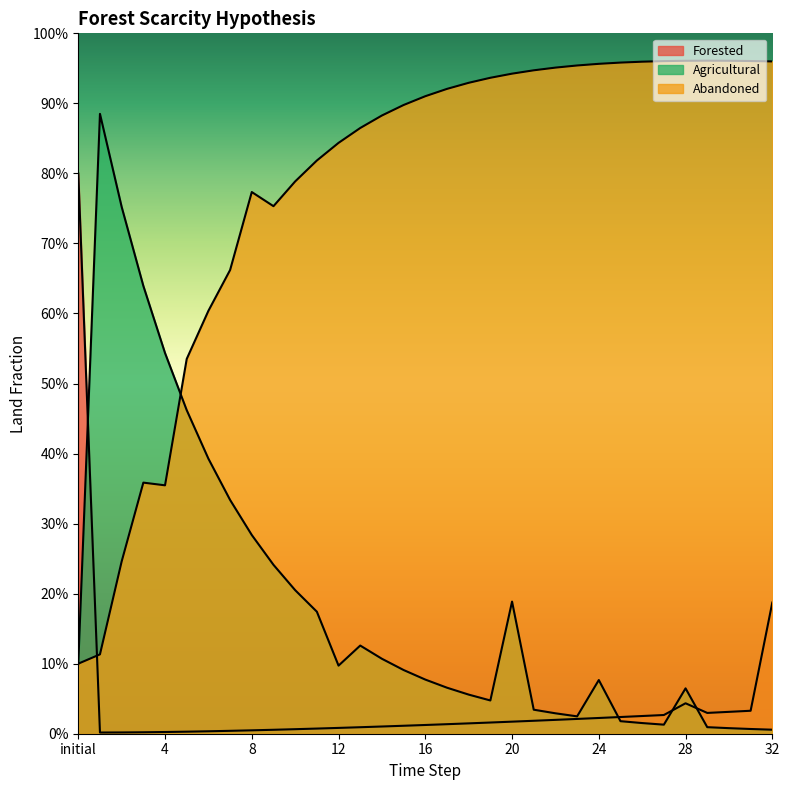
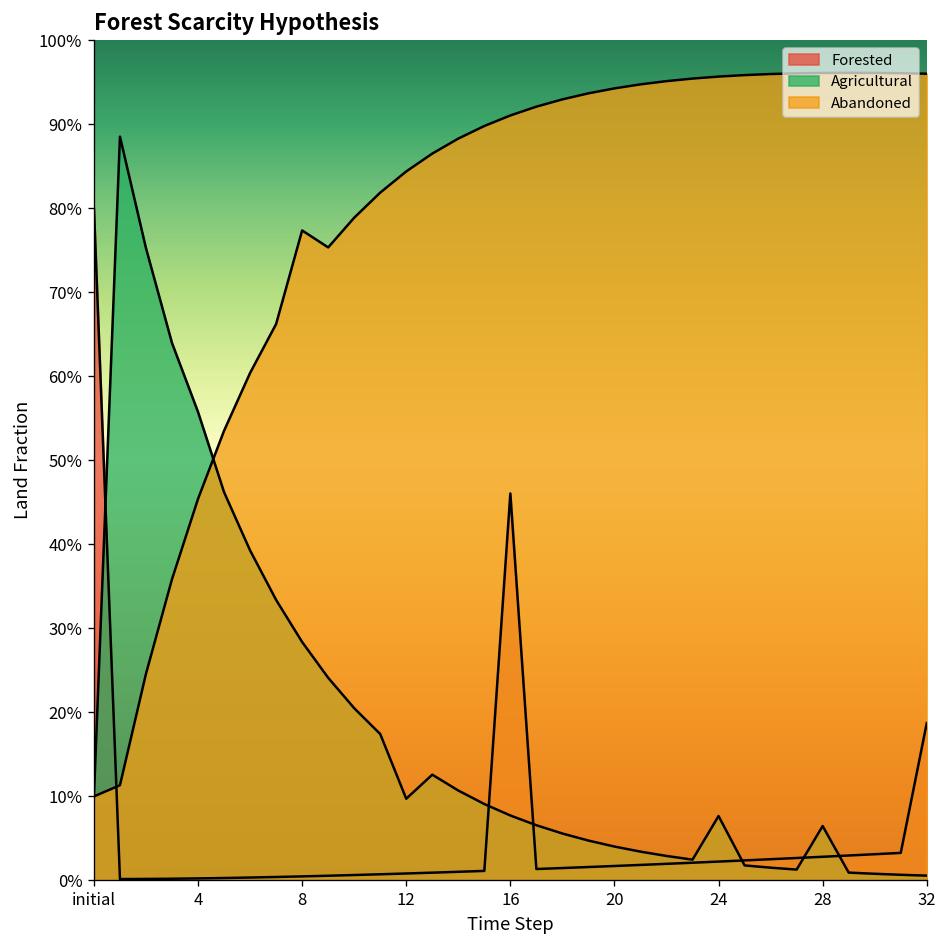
Agricultural, 4: 54% -> 56%
Abandoned, 4: 35% -> 45%
Forested, 16: 1% -> 46%
Agricultural, 20: 19% -> 4%
Forested, 28: 4% -> 3%
